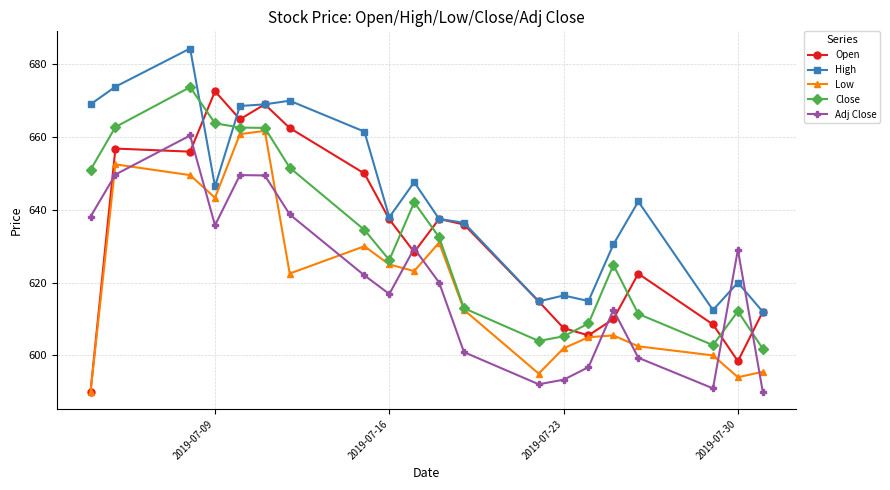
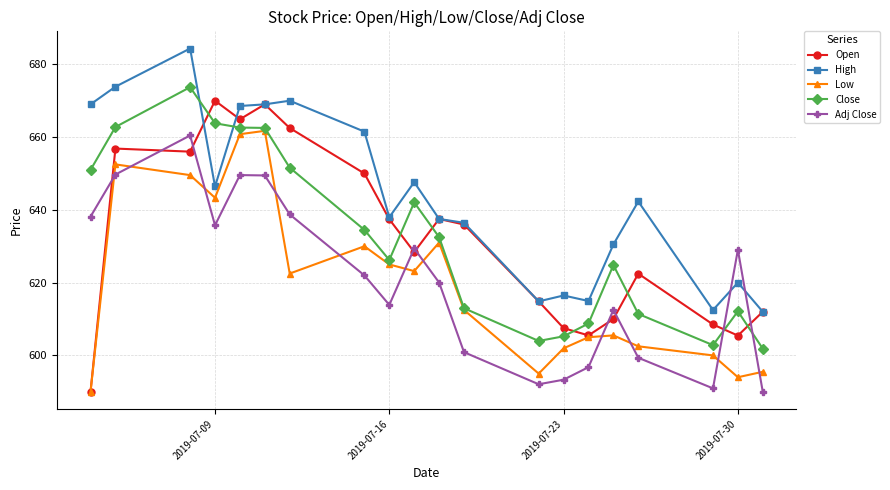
Open, 2019-07-09: 673 -> 670
Adj Close, 2019-07-16: 617 -> 614
Open, 2019-07-30: 598 -> 605
